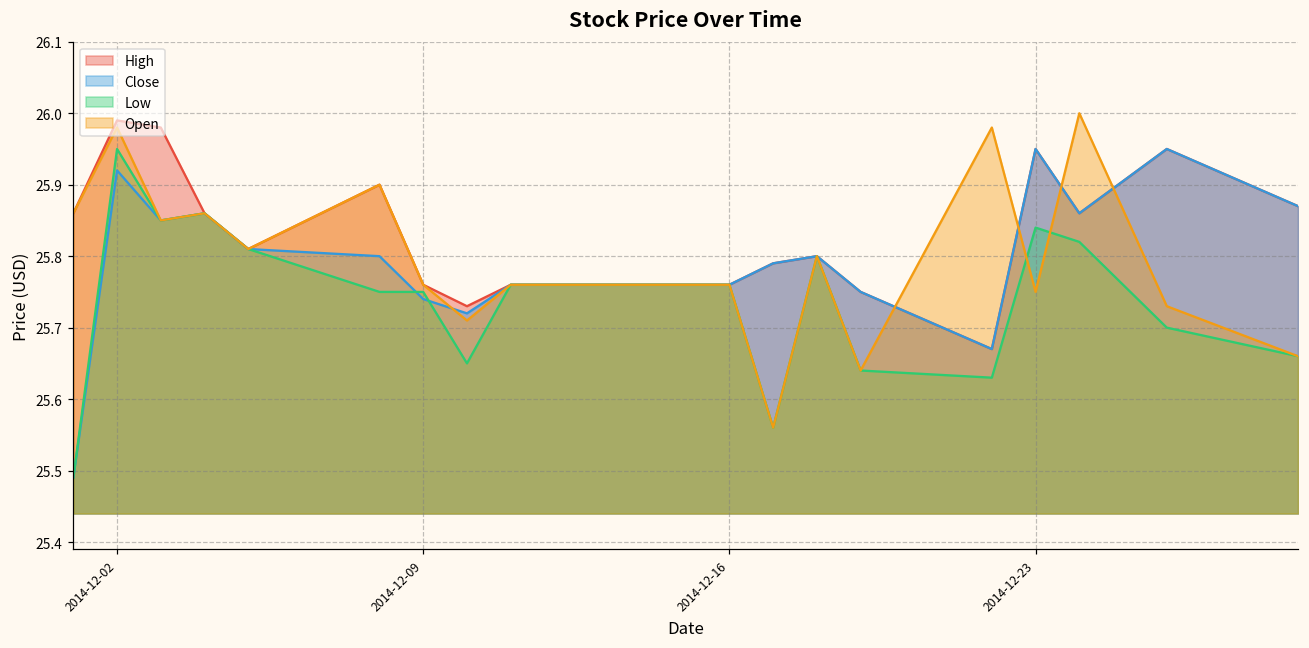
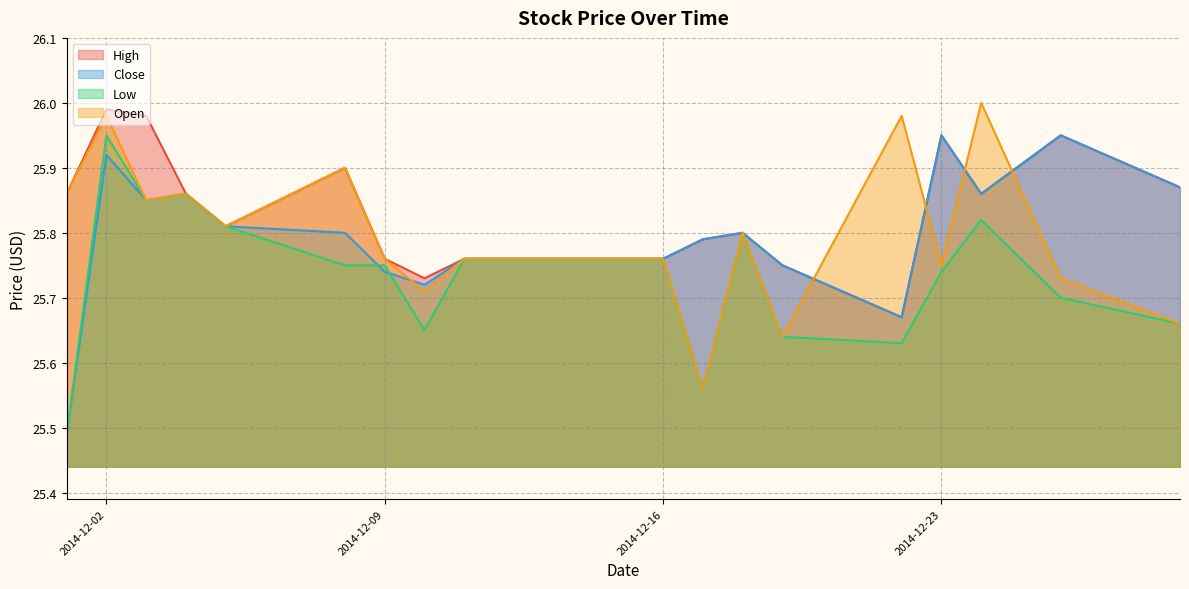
Low, 2014-12-23: 25.84 -> 25.74
